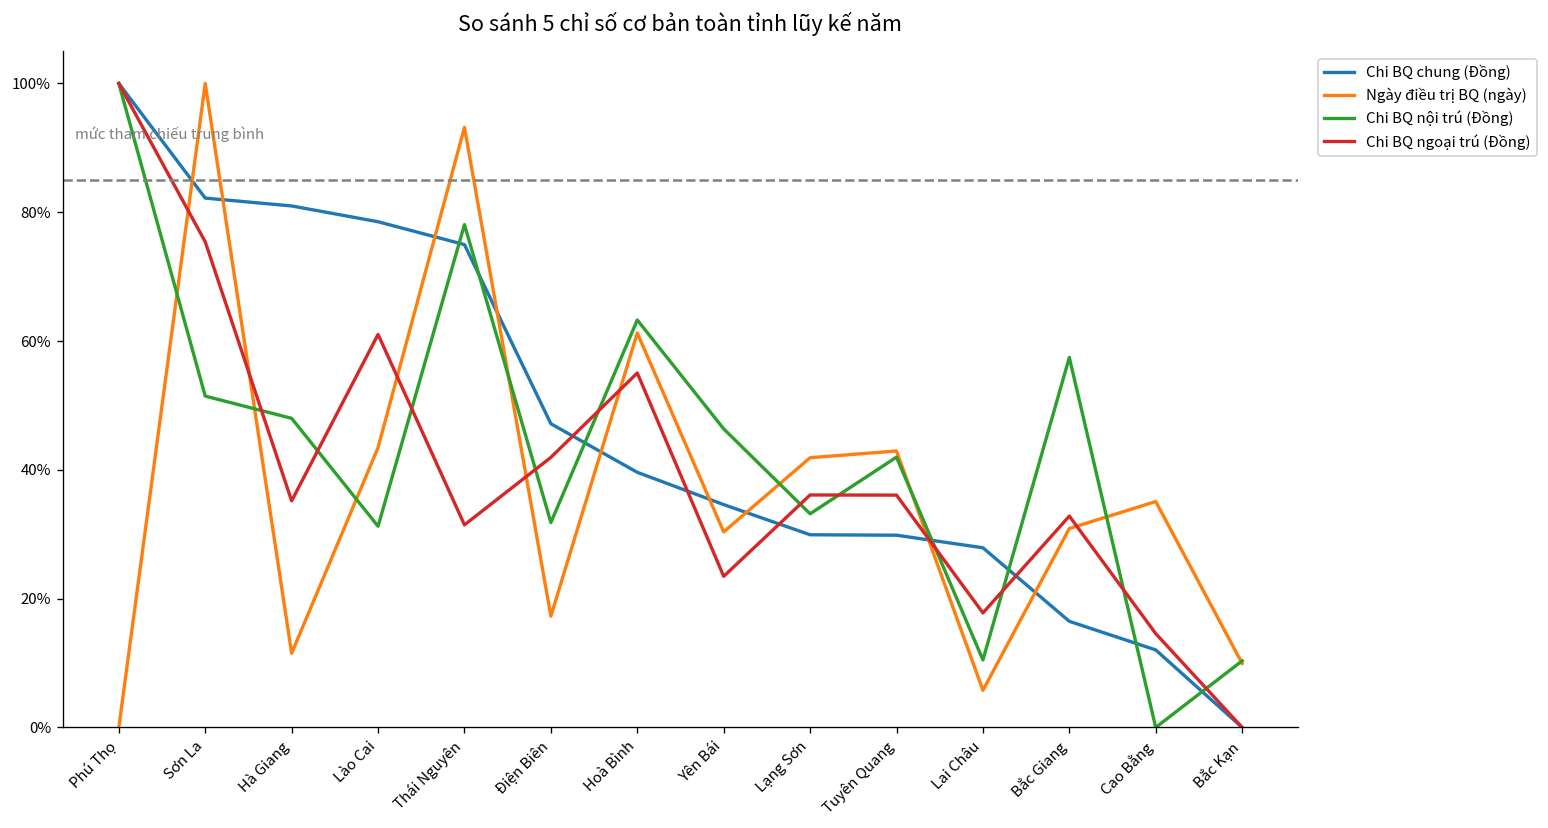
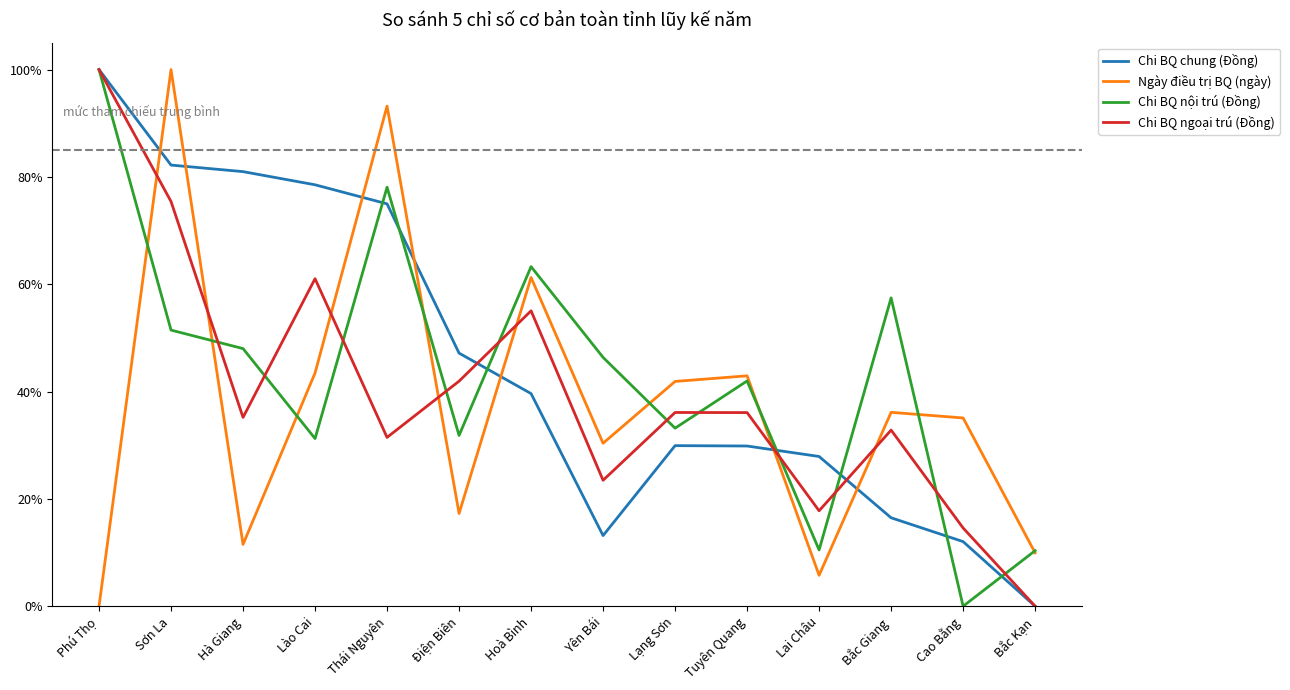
Chi BQ chung (Đồng), Yên Bái: 35% -> 13%
Ngày điều trị BQ (ngày), Bắc Giang: 31% -> 36%
